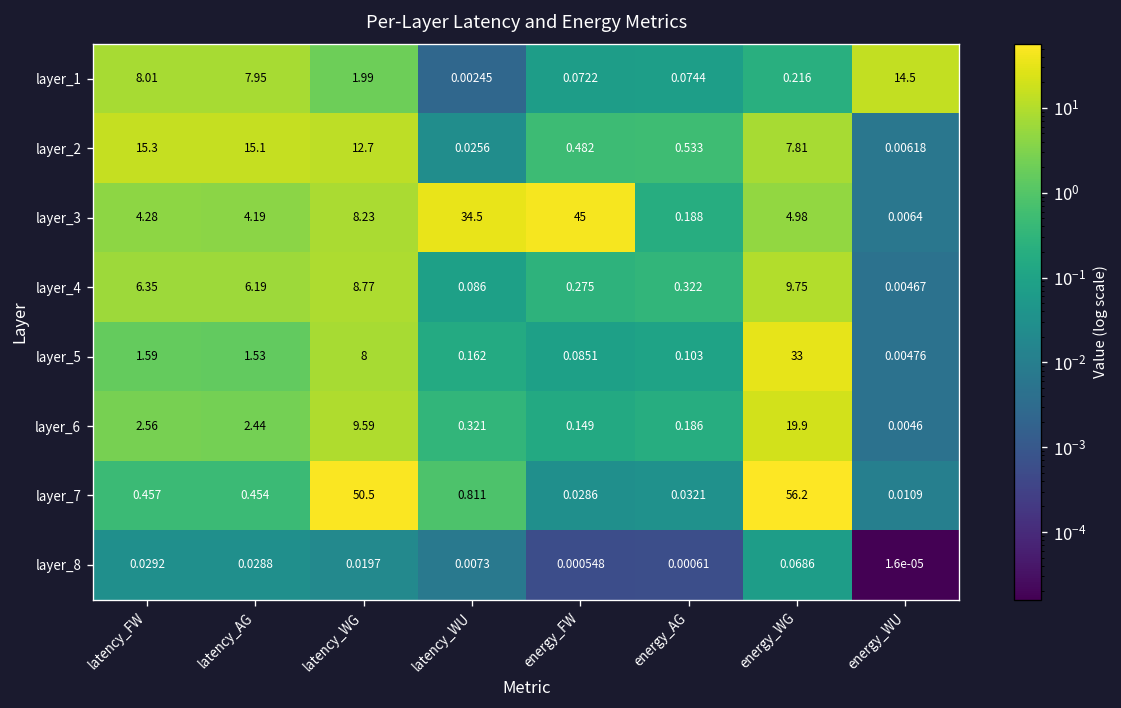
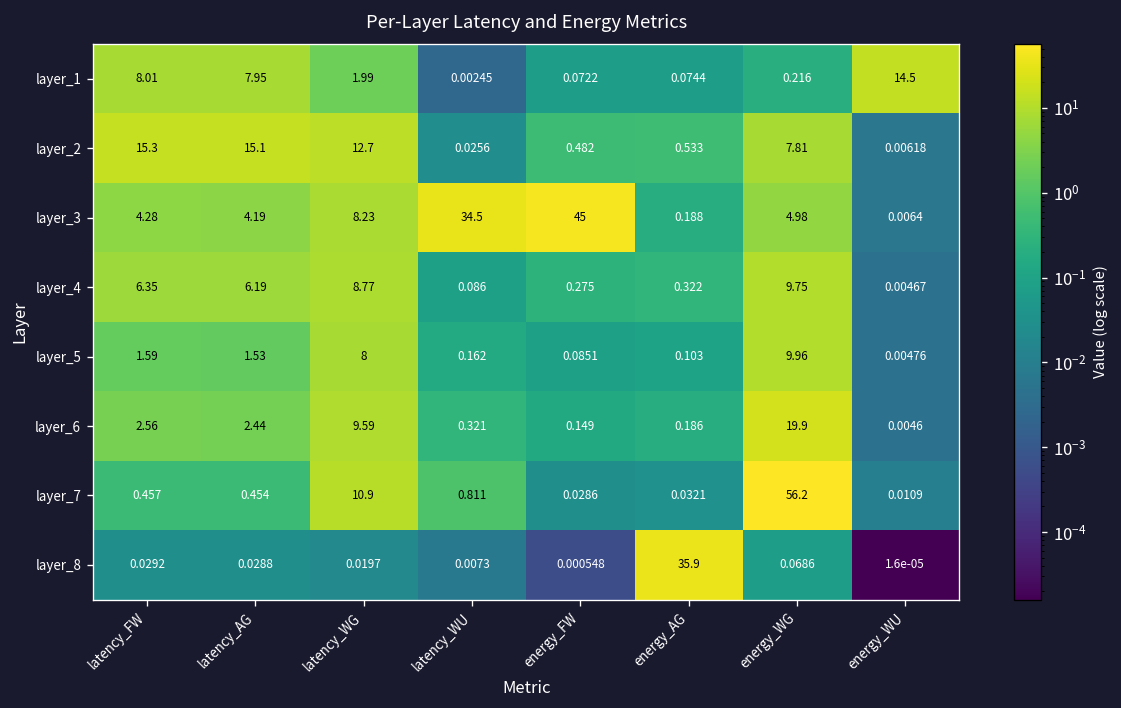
layer_5, energy_WG: 33 -> 9.96
layer_7, latency_WG: 50.5 -> 10.9
layer_8, energy_AG: 0.00061 -> 35.9
